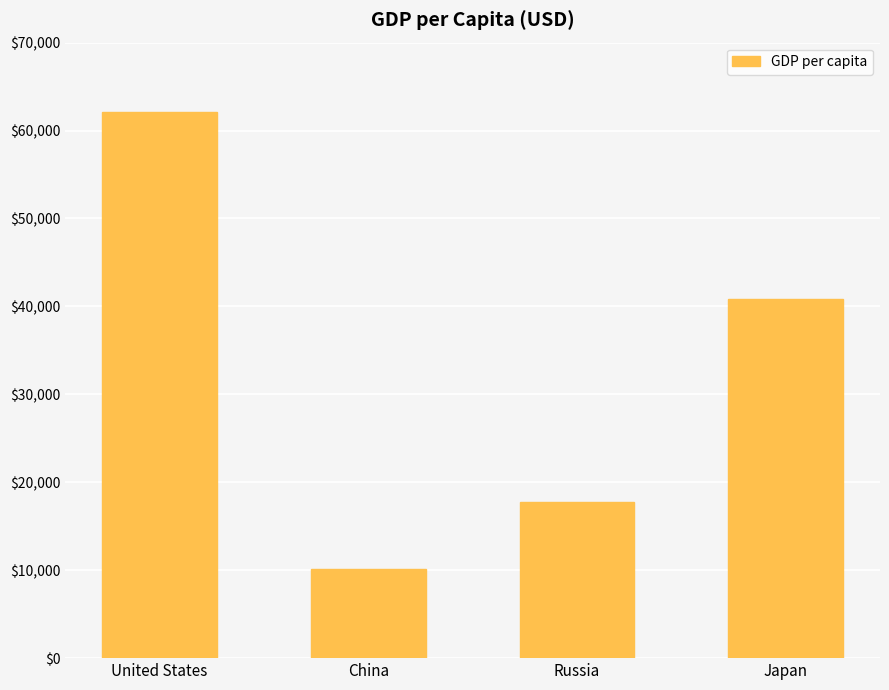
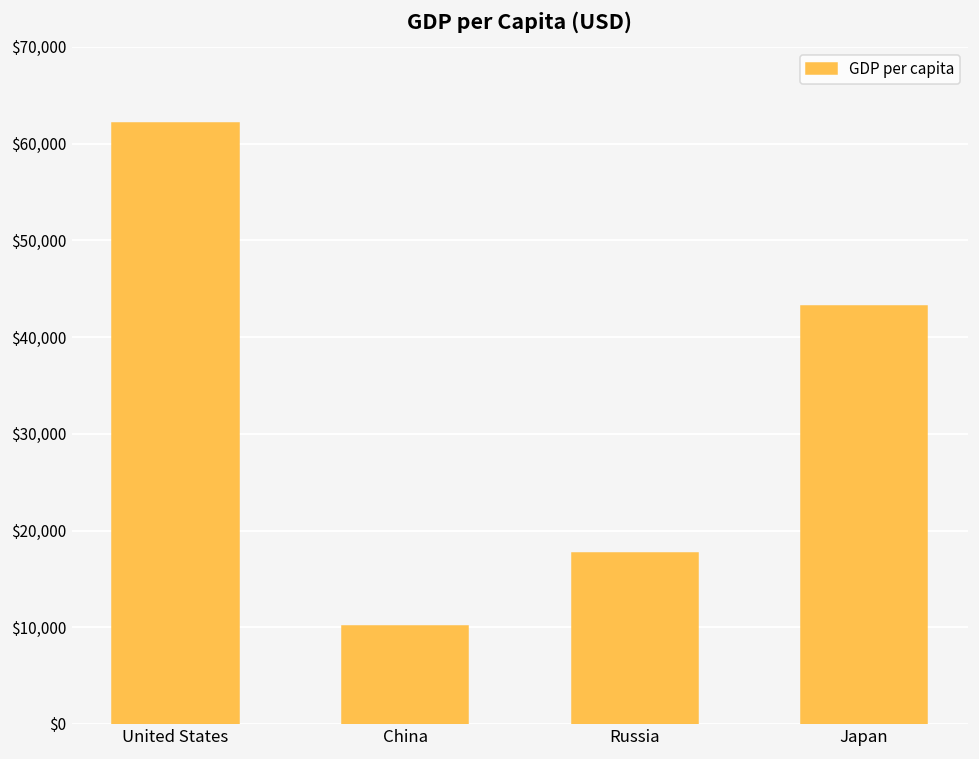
Japan: $41,000 -> $43,000
